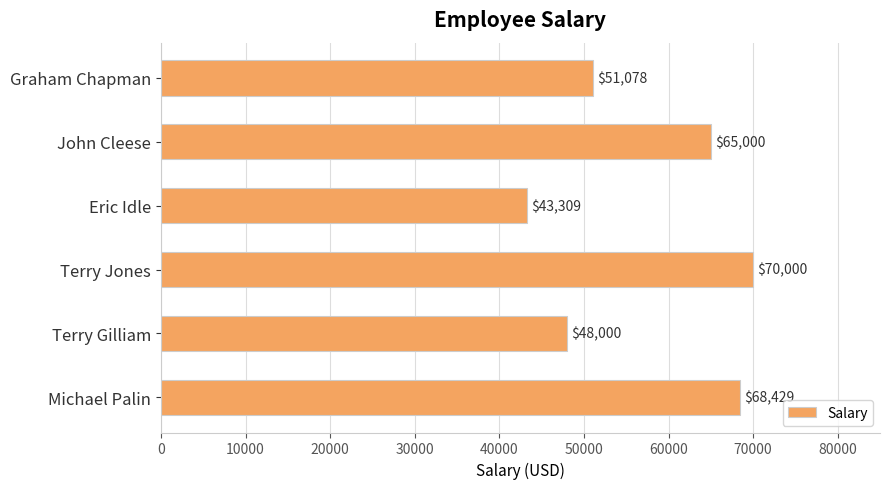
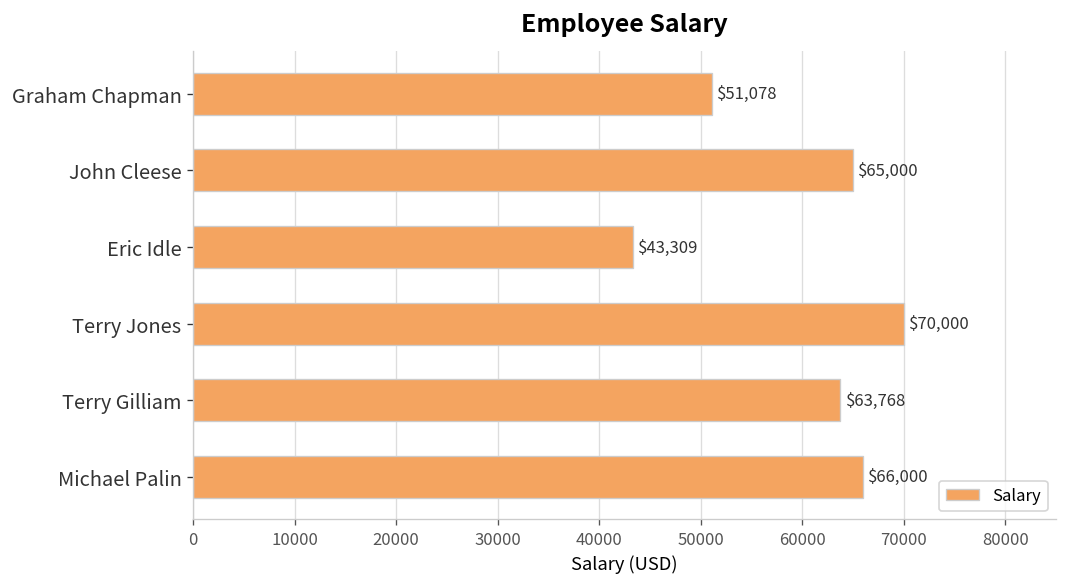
Terry Gilliam: $48,000 -> $63,768
Michael Palin: $68,429 -> $66,000
